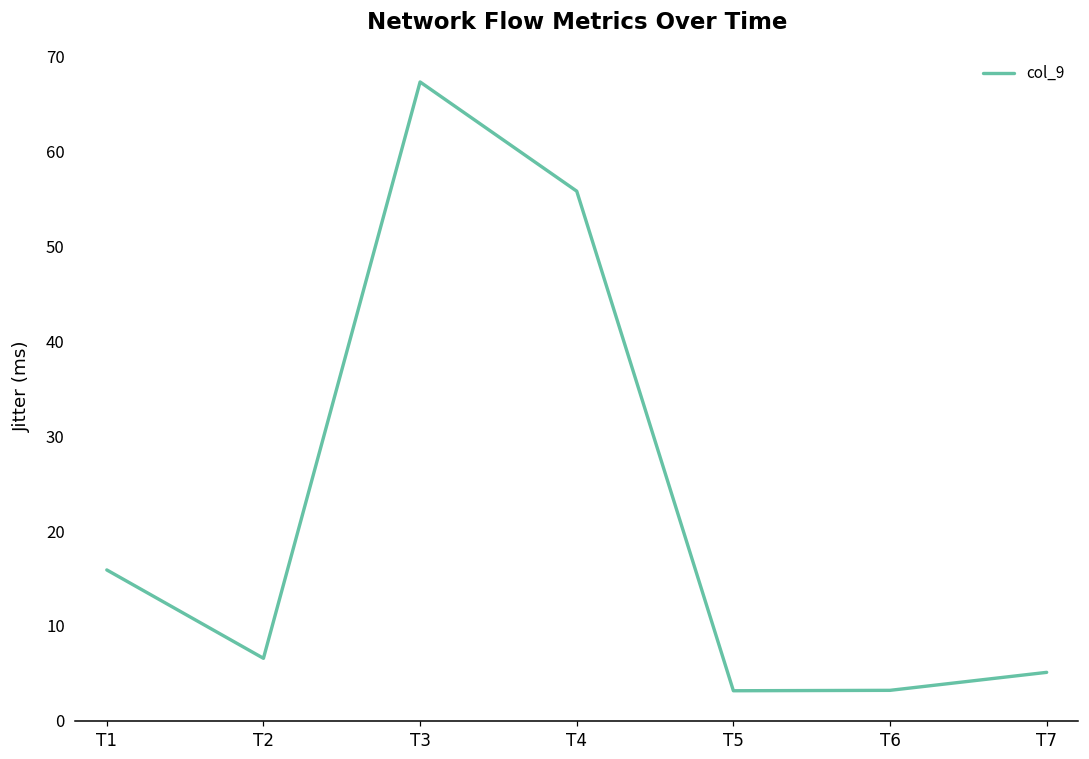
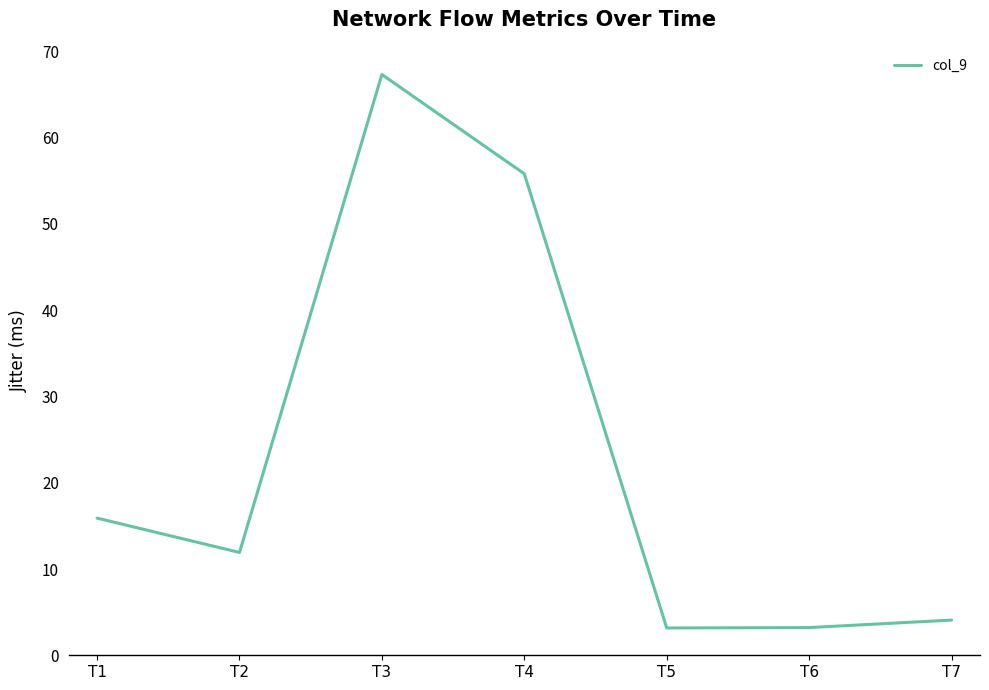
T2: 7 -> 12
T7: 5 -> 4
